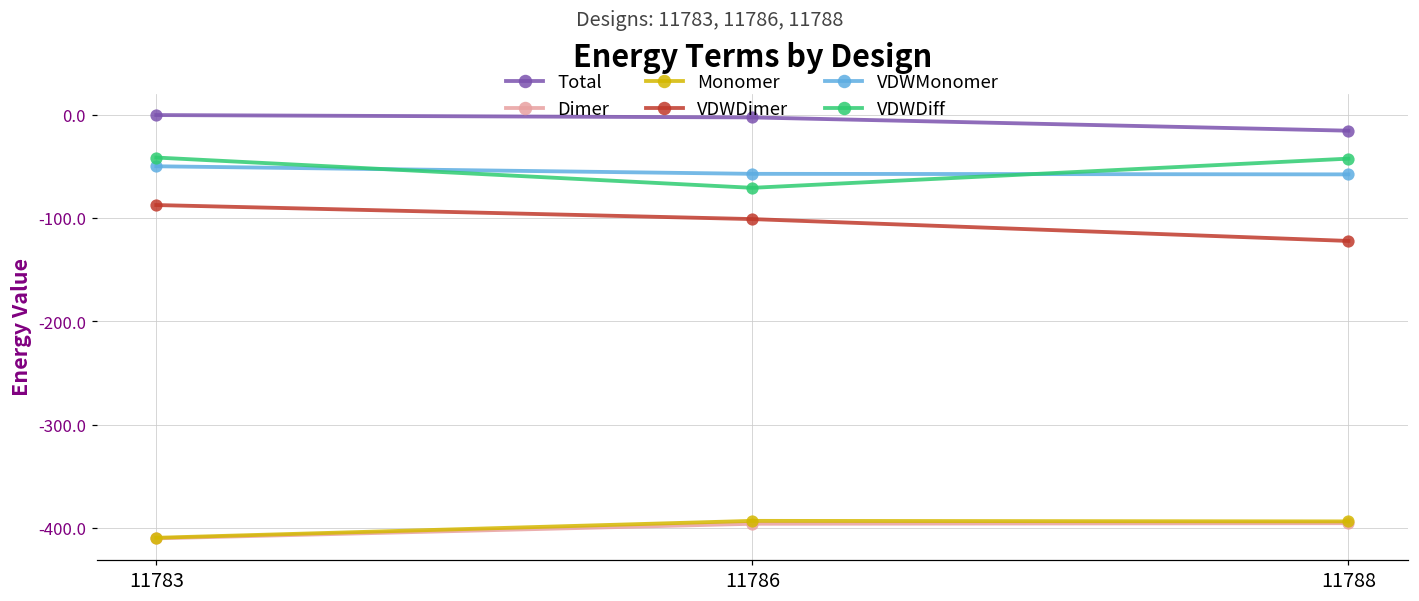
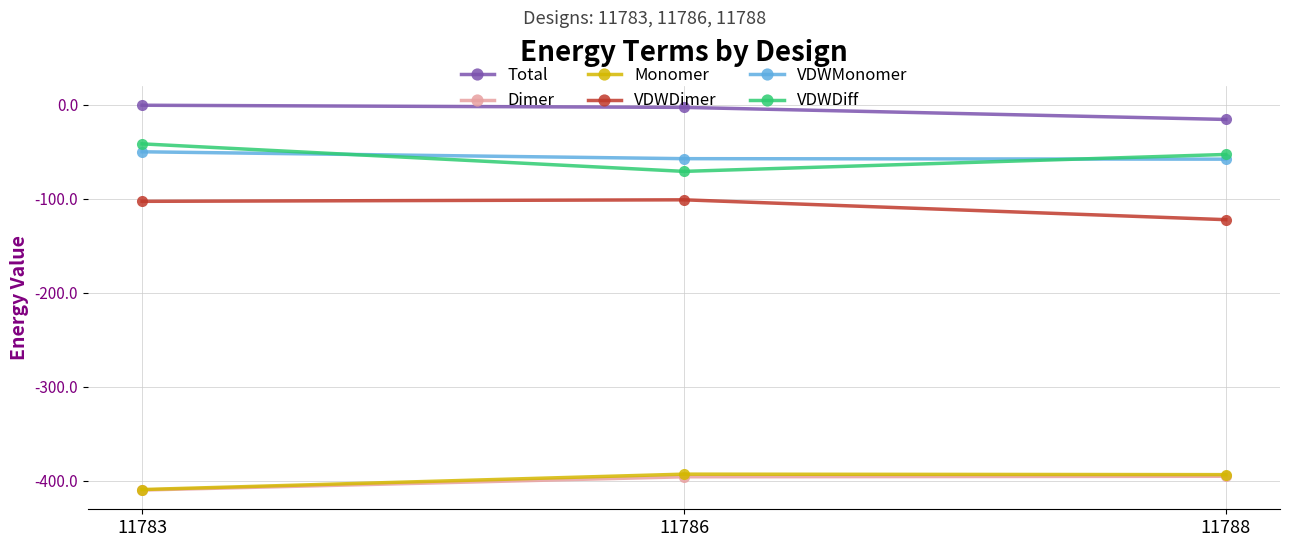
VDWDimer, 11783: -90 -> -100
VDWDiff, 11788: -40 -> -50
